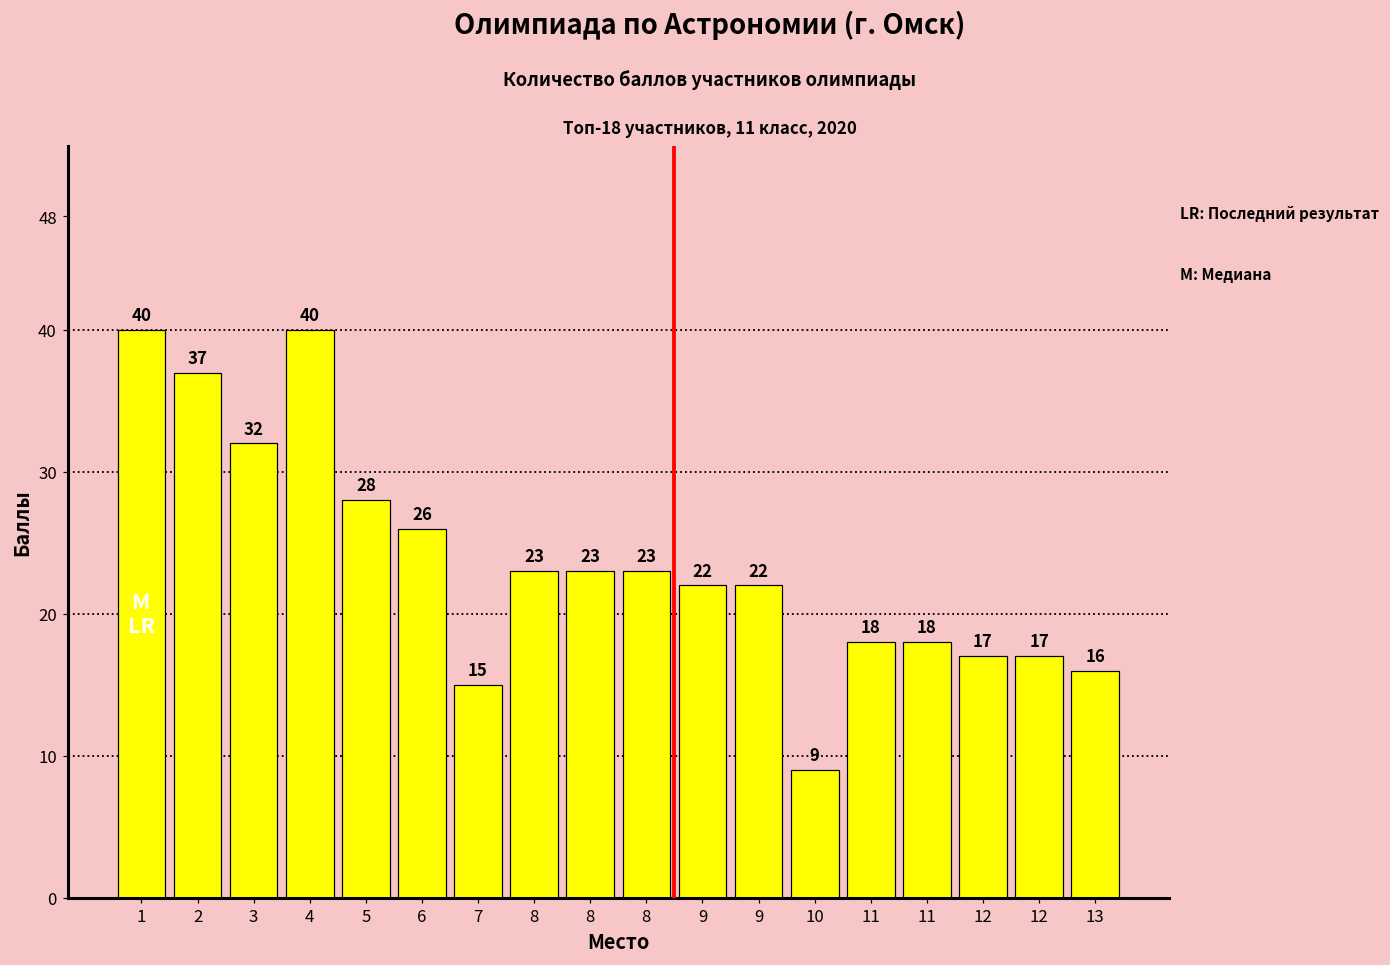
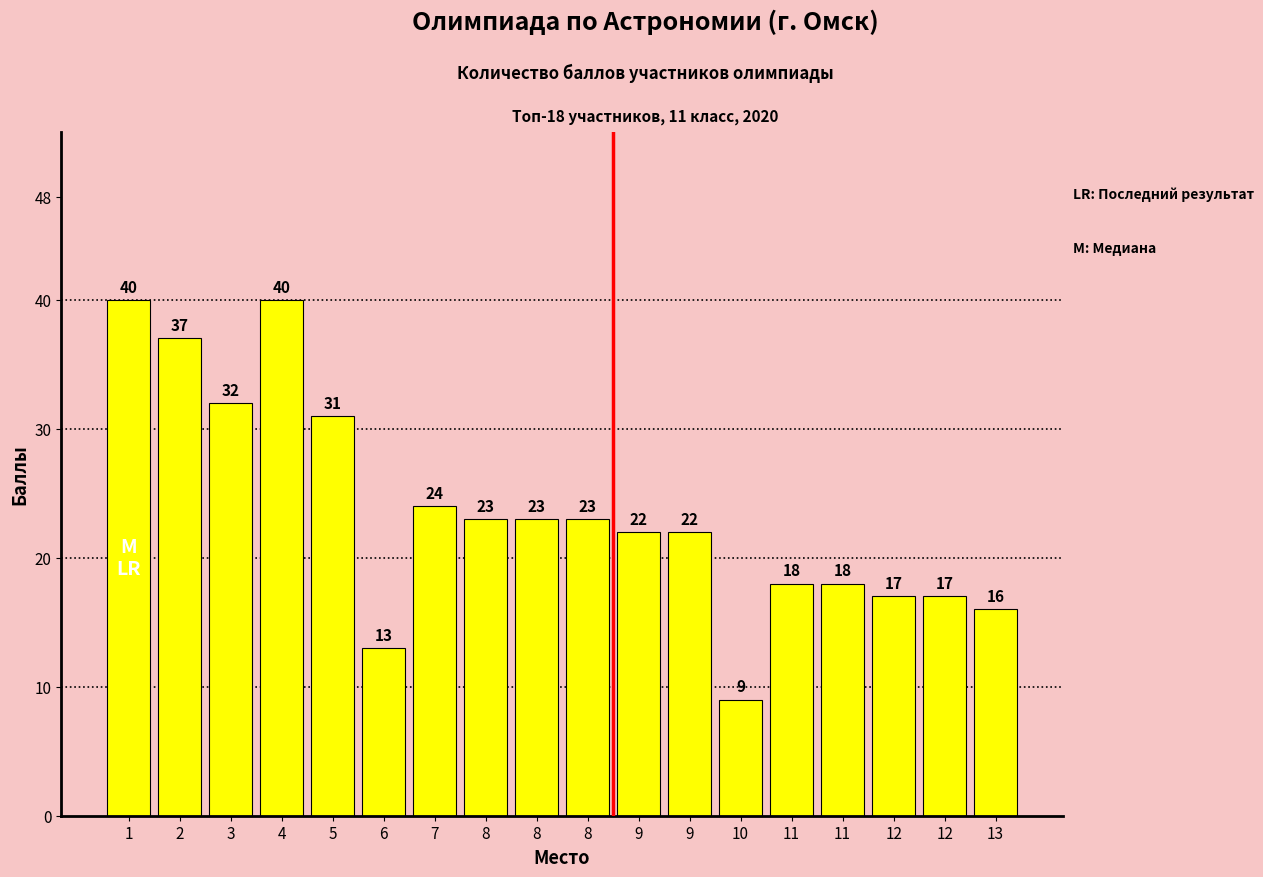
5: 28 -> 31
6: 26 -> 13
7: 15 -> 24
